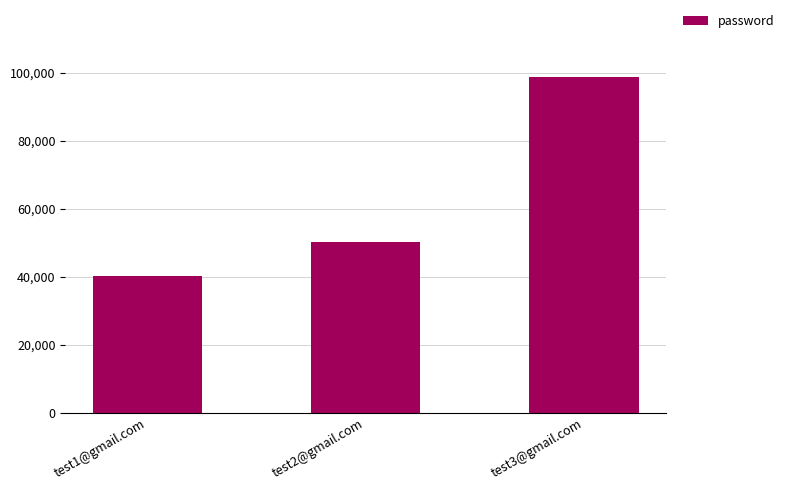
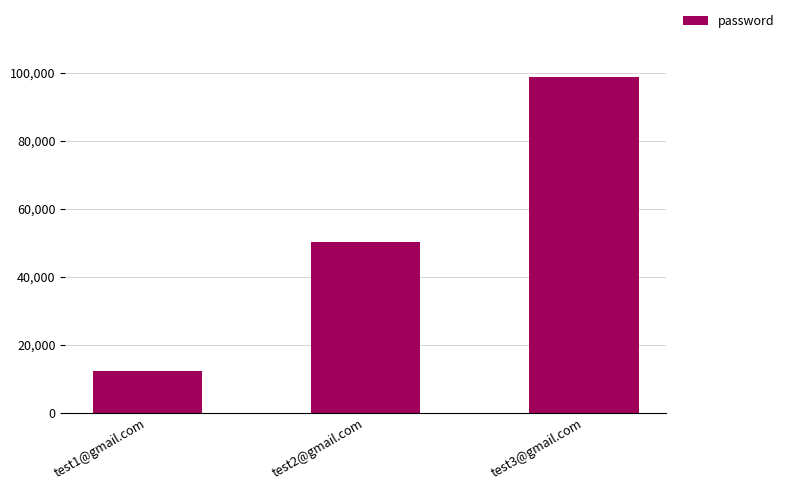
test1@gmail.com: 40,000 -> 12,000
